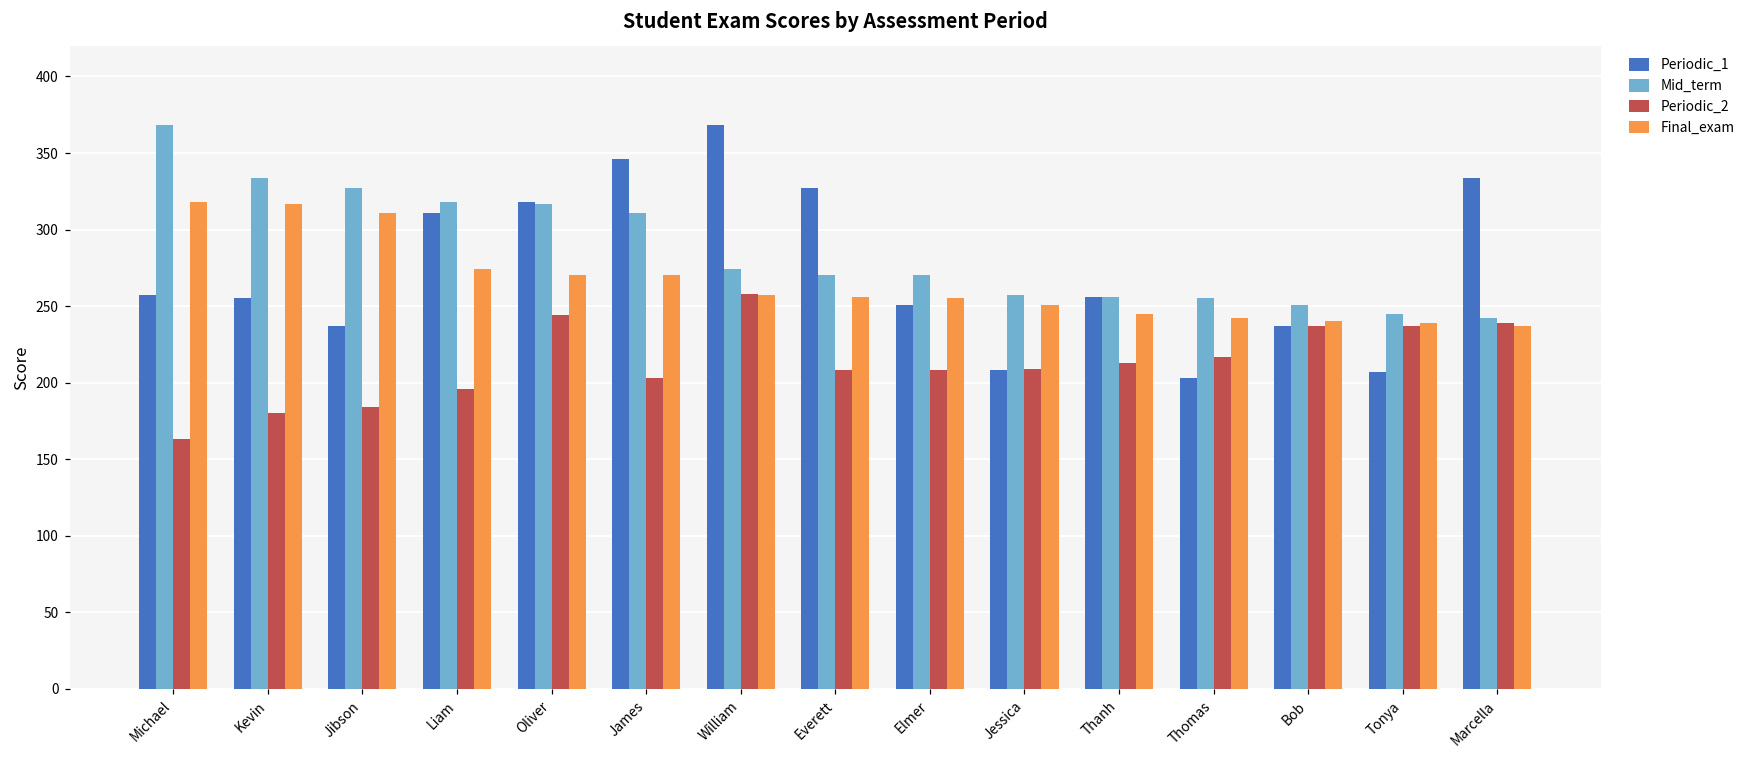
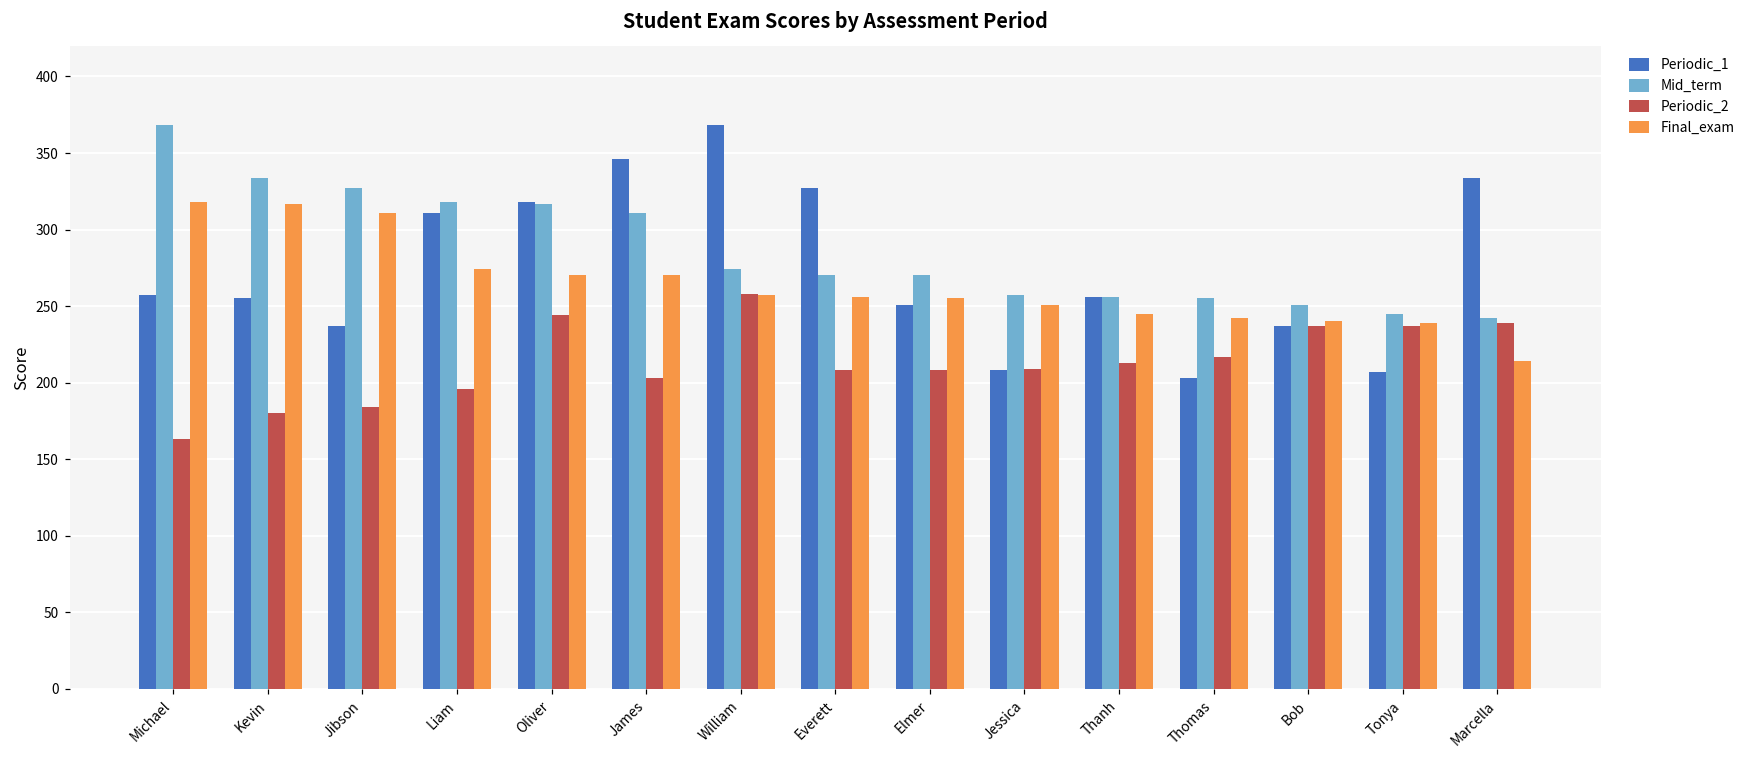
Final_exam, Marcella: 237 -> 214
